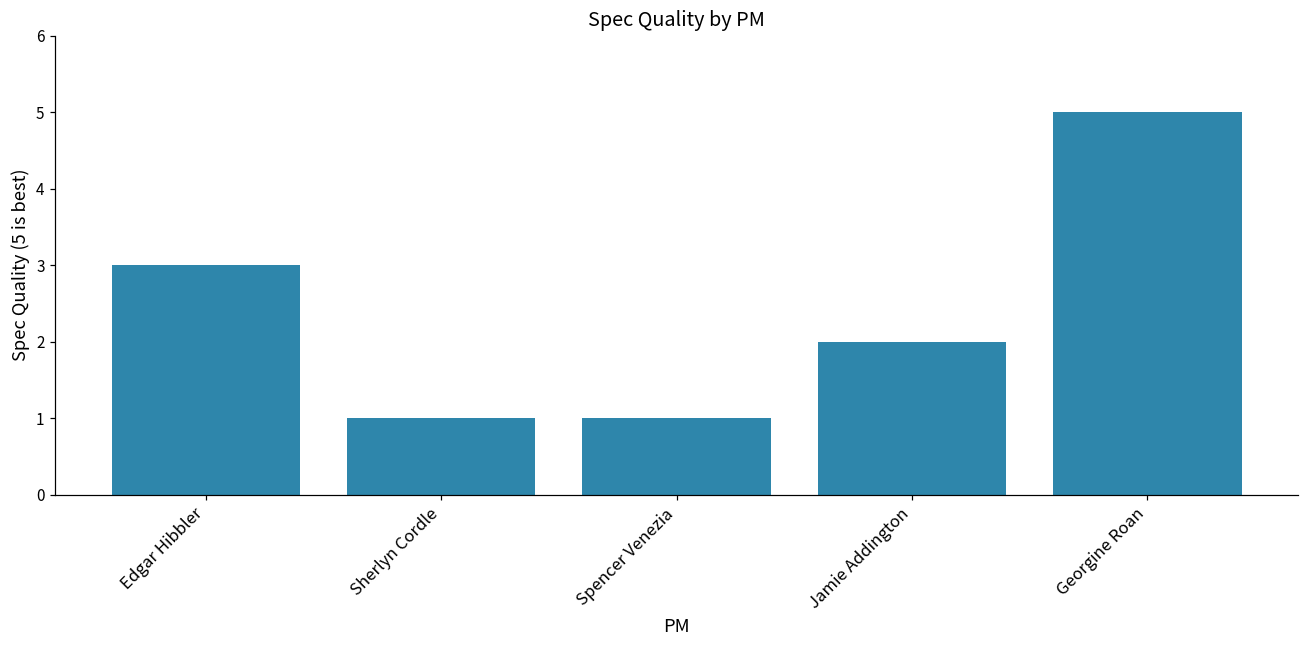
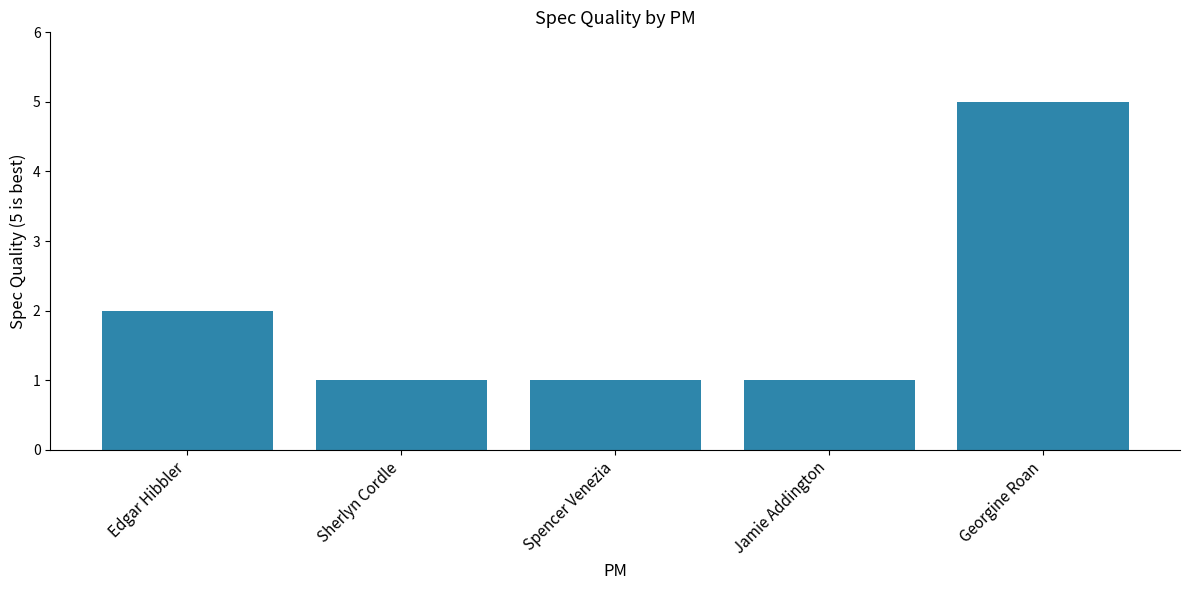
Edgar Hibbler: 3 -> 2
Jamie Addington: 2 -> 1
